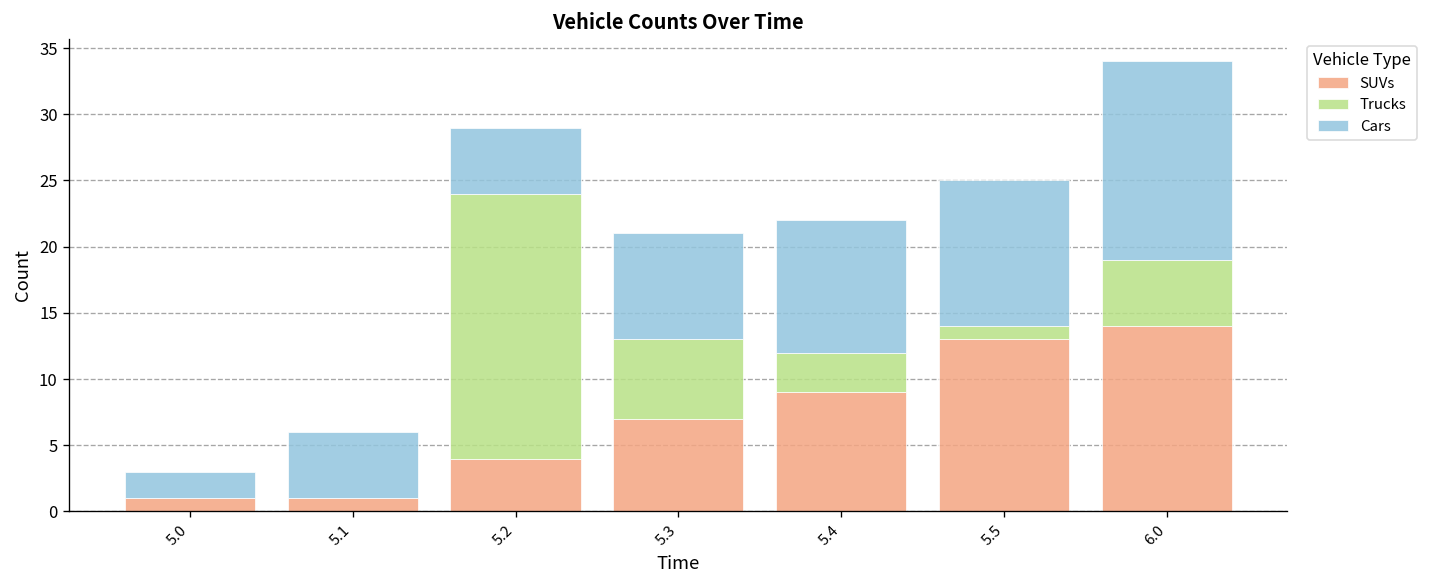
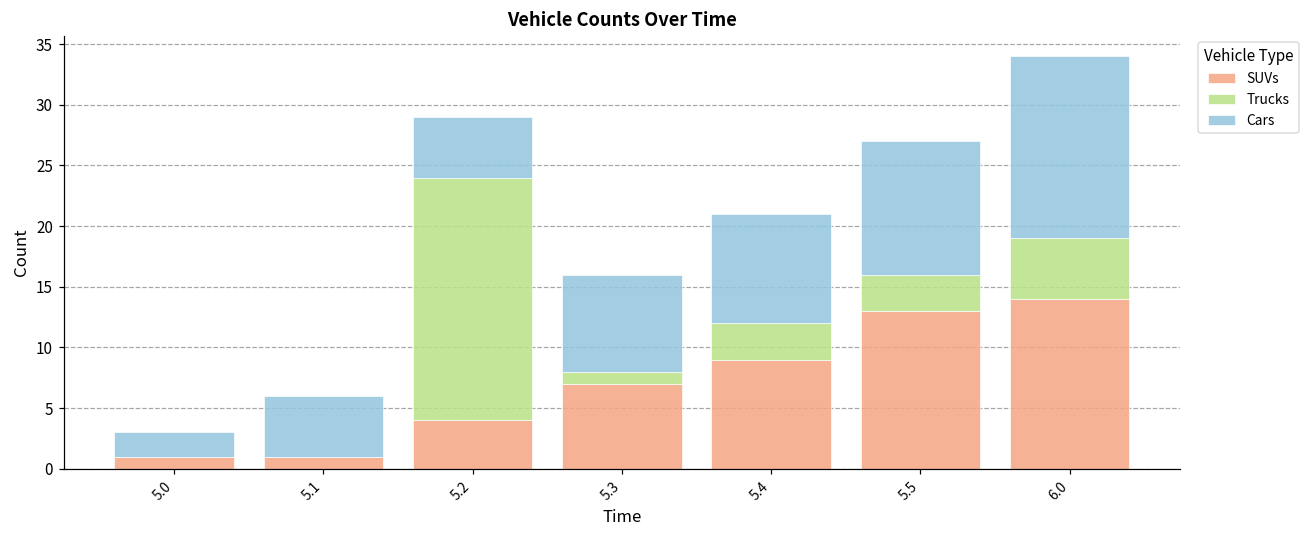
Trucks, 5.3: 6 -> 1
Cars, 5.4: 10 -> 9
Trucks, 5.5: 1 -> 3
